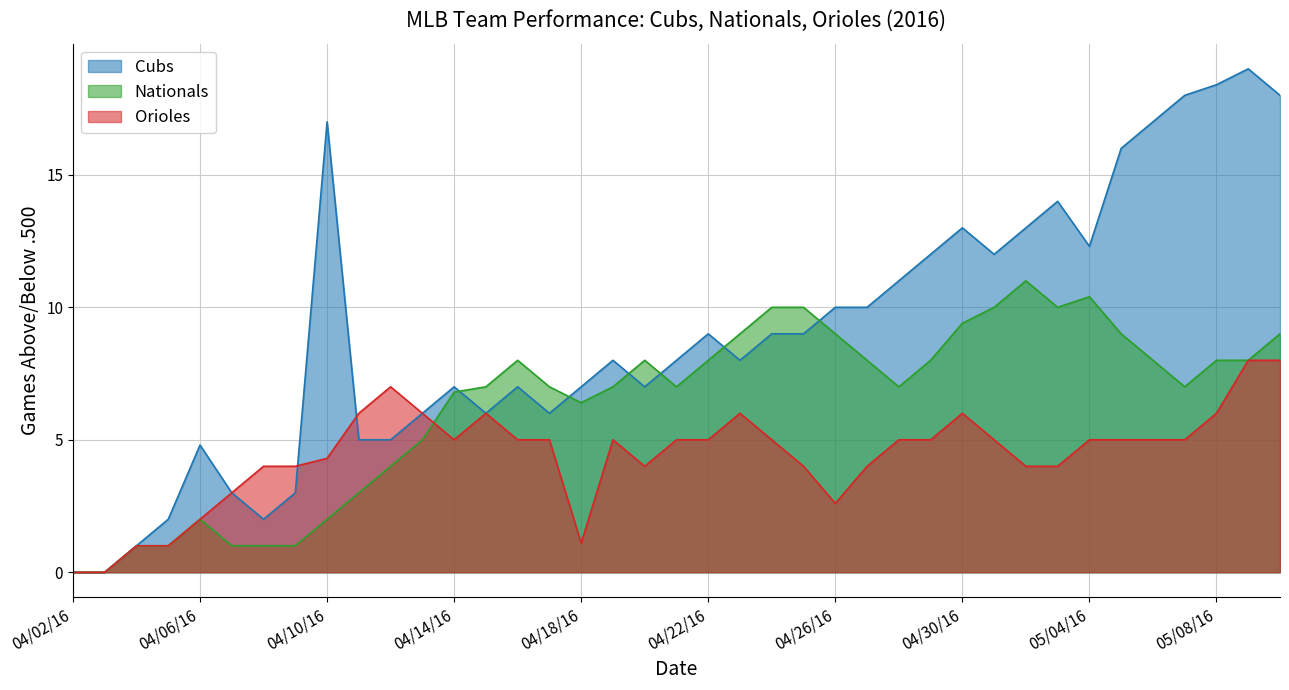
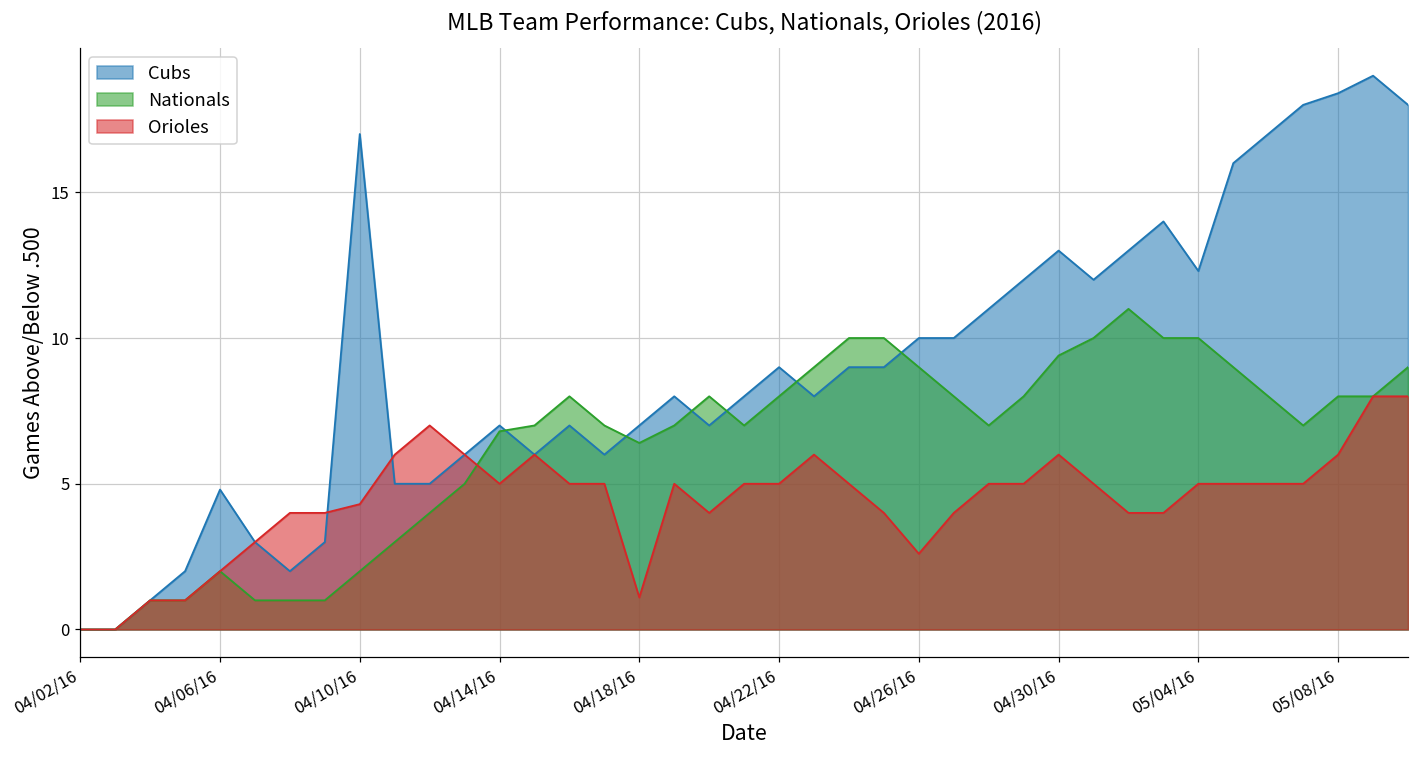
Nationals, 05/04/16: 10.4 -> 10.0
